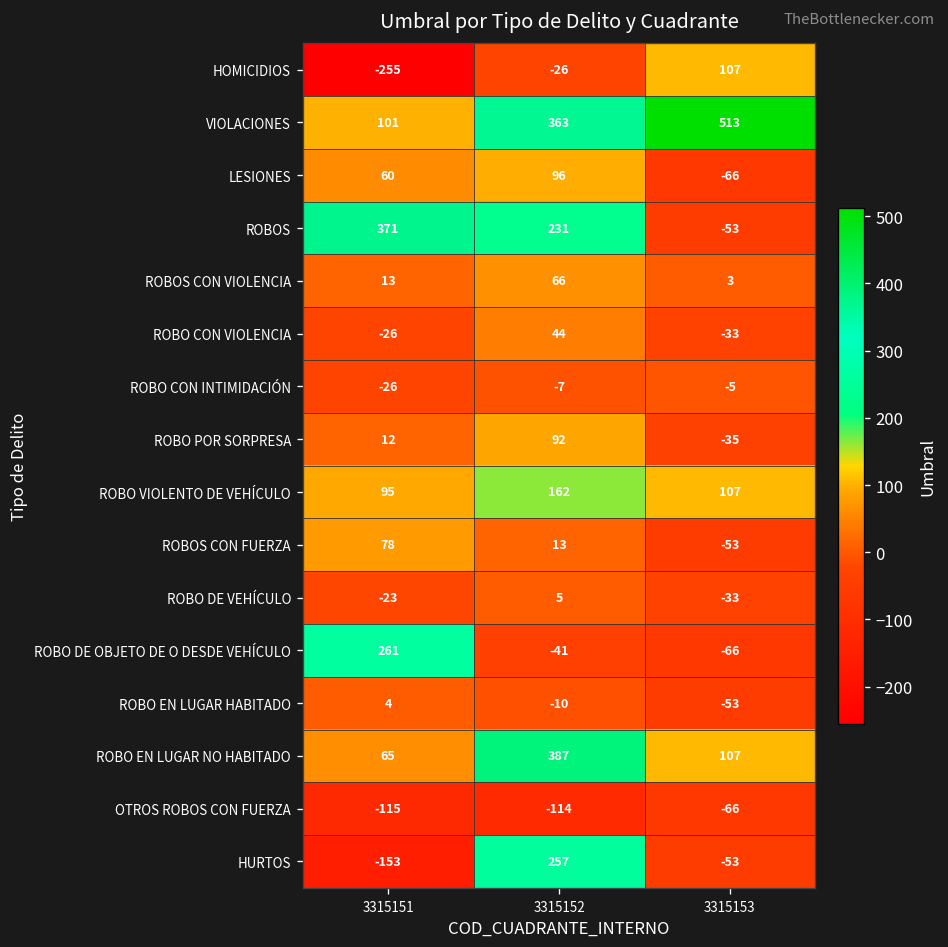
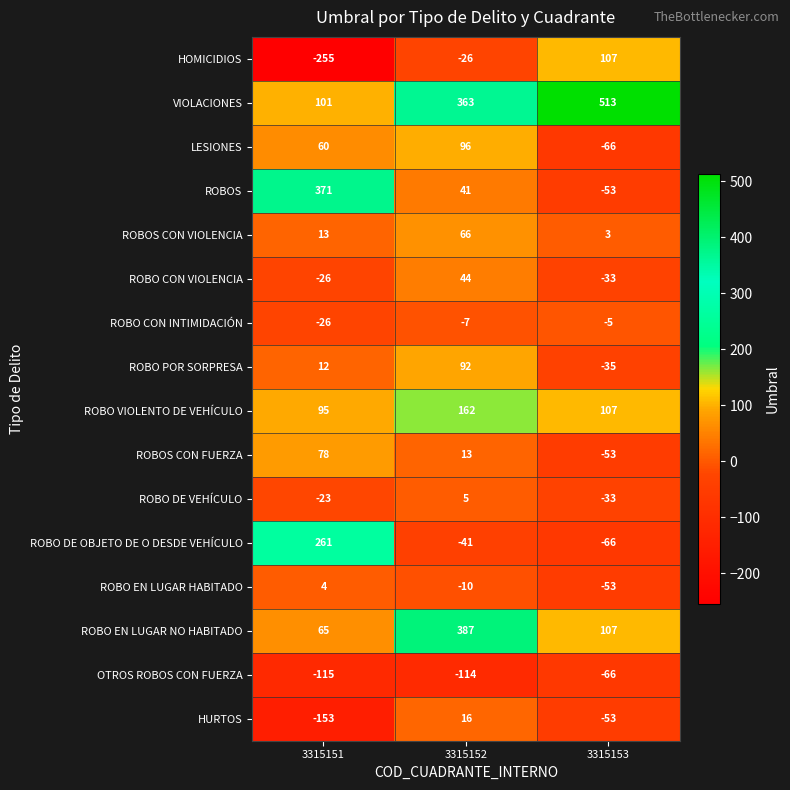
ROBOS, 3315152: 231 -> 41
HURTOS, 3315152: 257 -> 16
